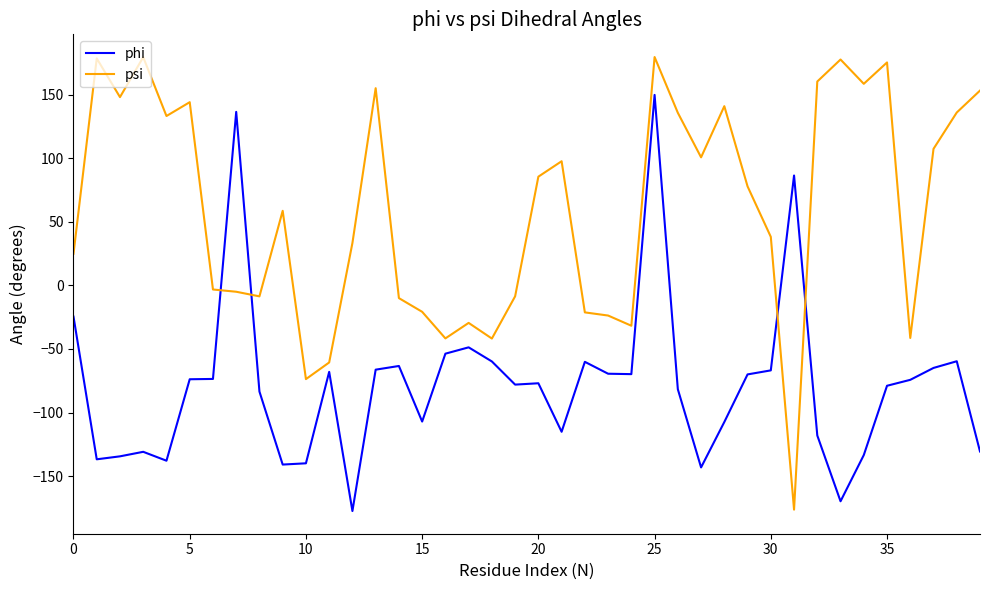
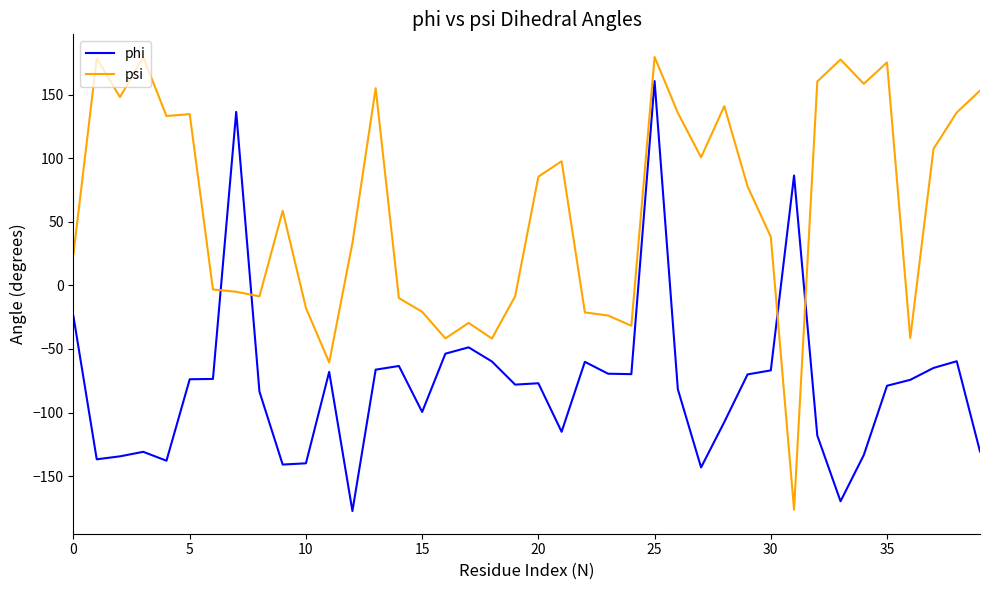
psi, 5: 144 -> 135
psi, 10: -74 -> -18
phi, 15: -107 -> -100
phi, 25: 150 -> 161
